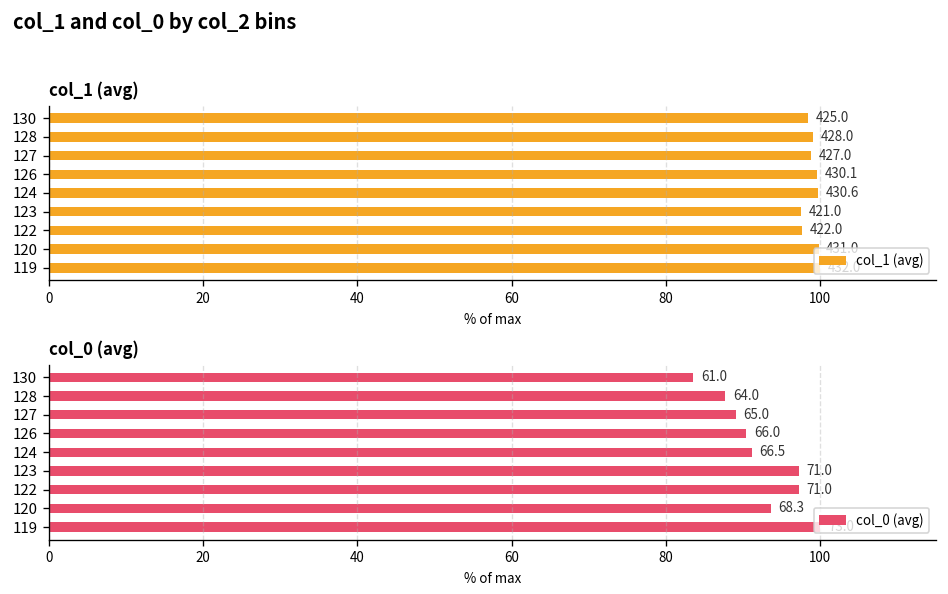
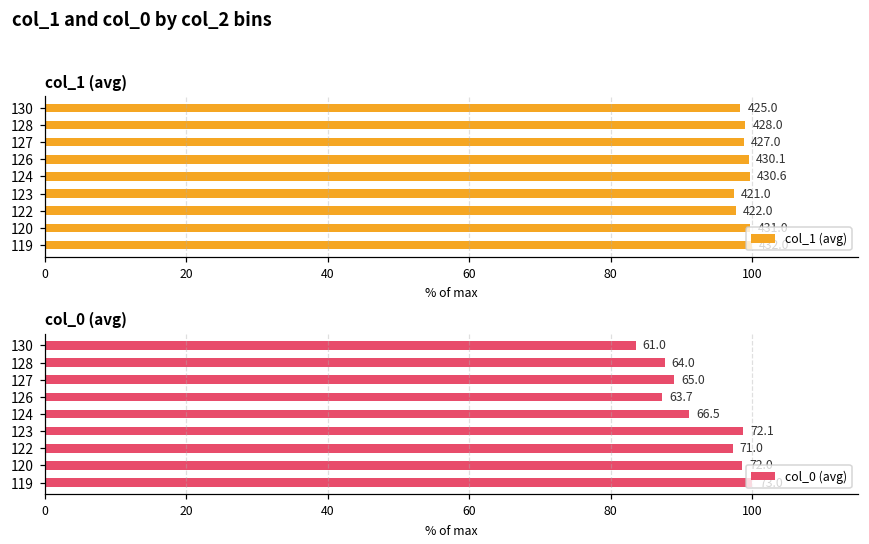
col_0 (avg), 126: 66.0 -> 63.7
col_0 (avg), 123: 71.0 -> 72.1
col_0 (avg), 120: 94 -> 99
